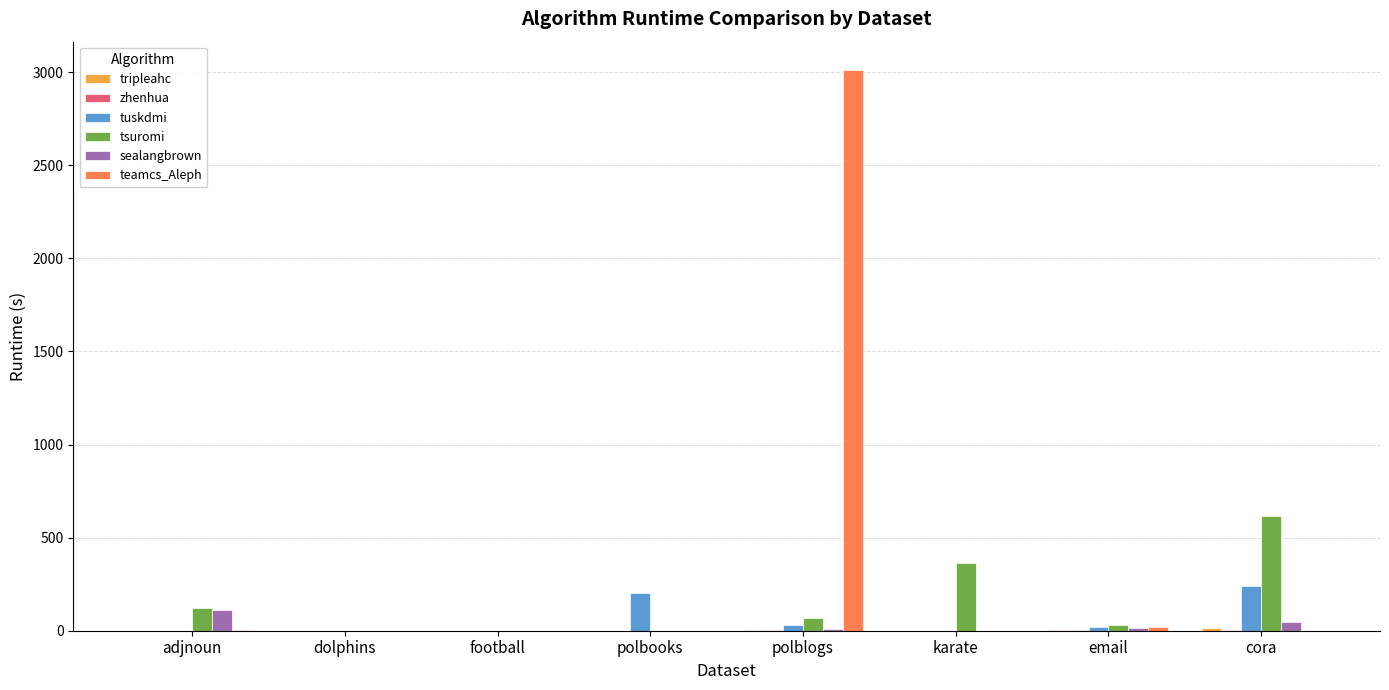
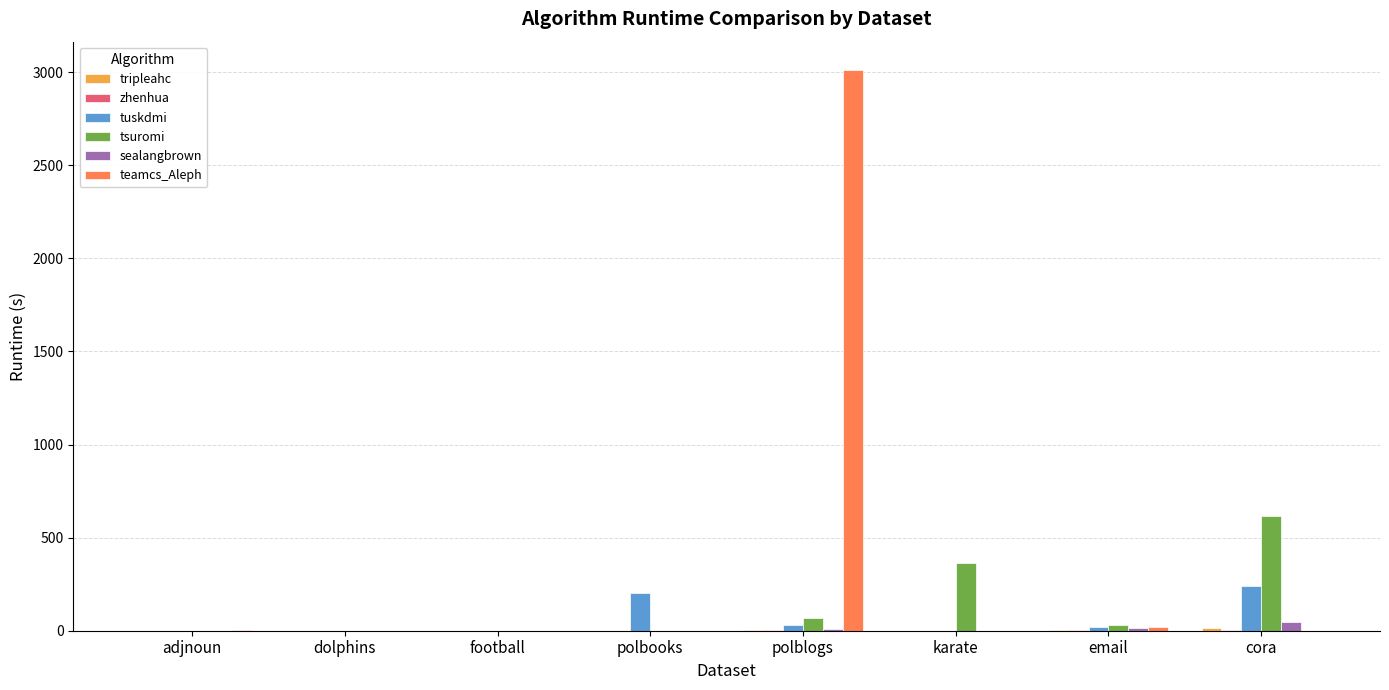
tsuromi, adjnoun: 120 -> 0
sealangbrown, adjnoun: 110 -> 0
